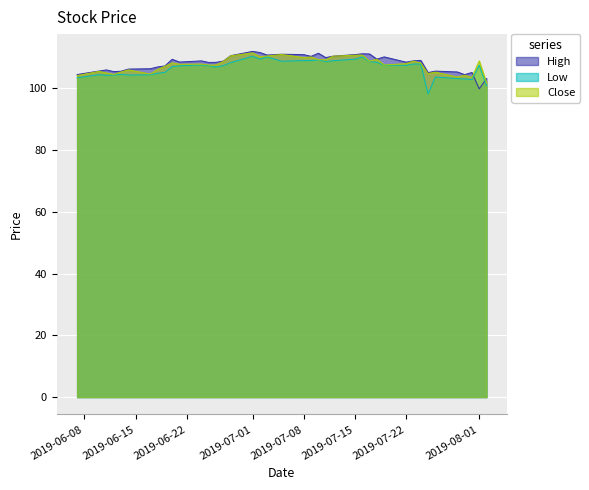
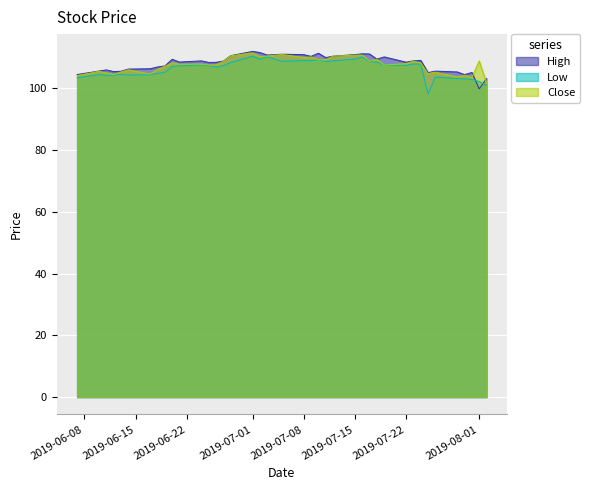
Low, 2019-08-01: 108 -> 102
